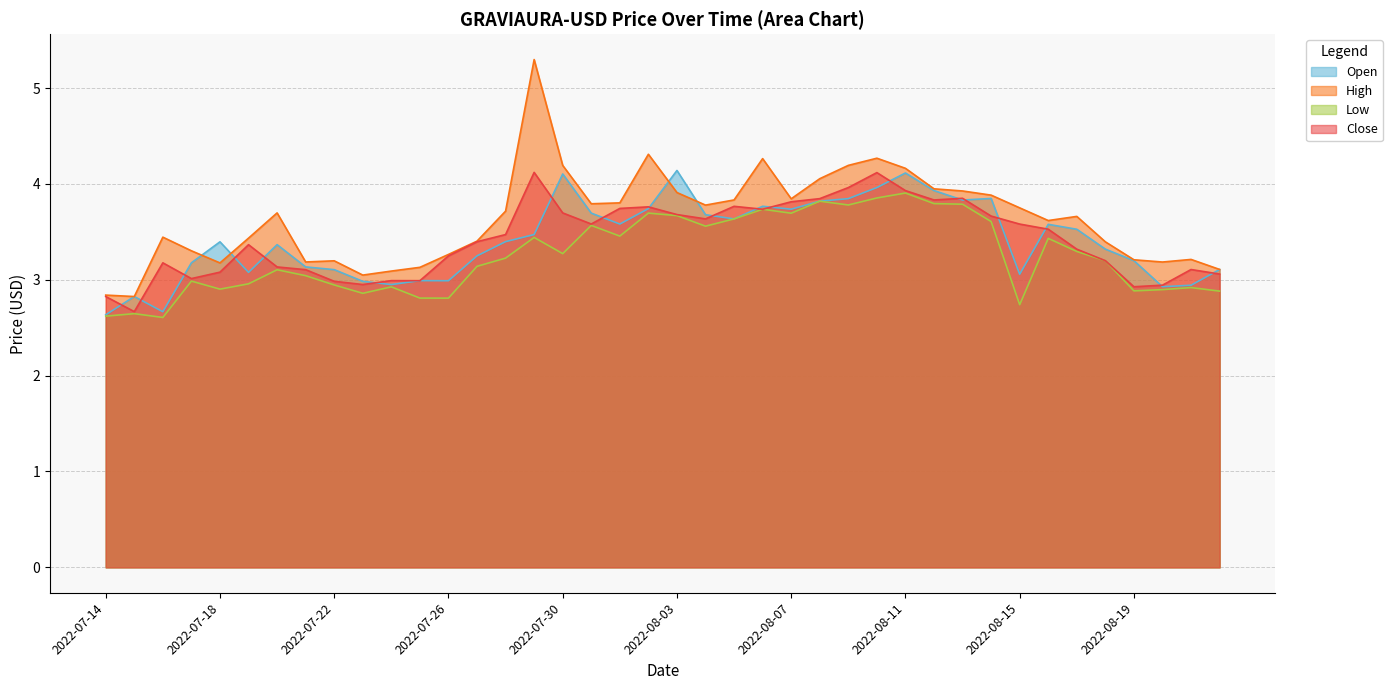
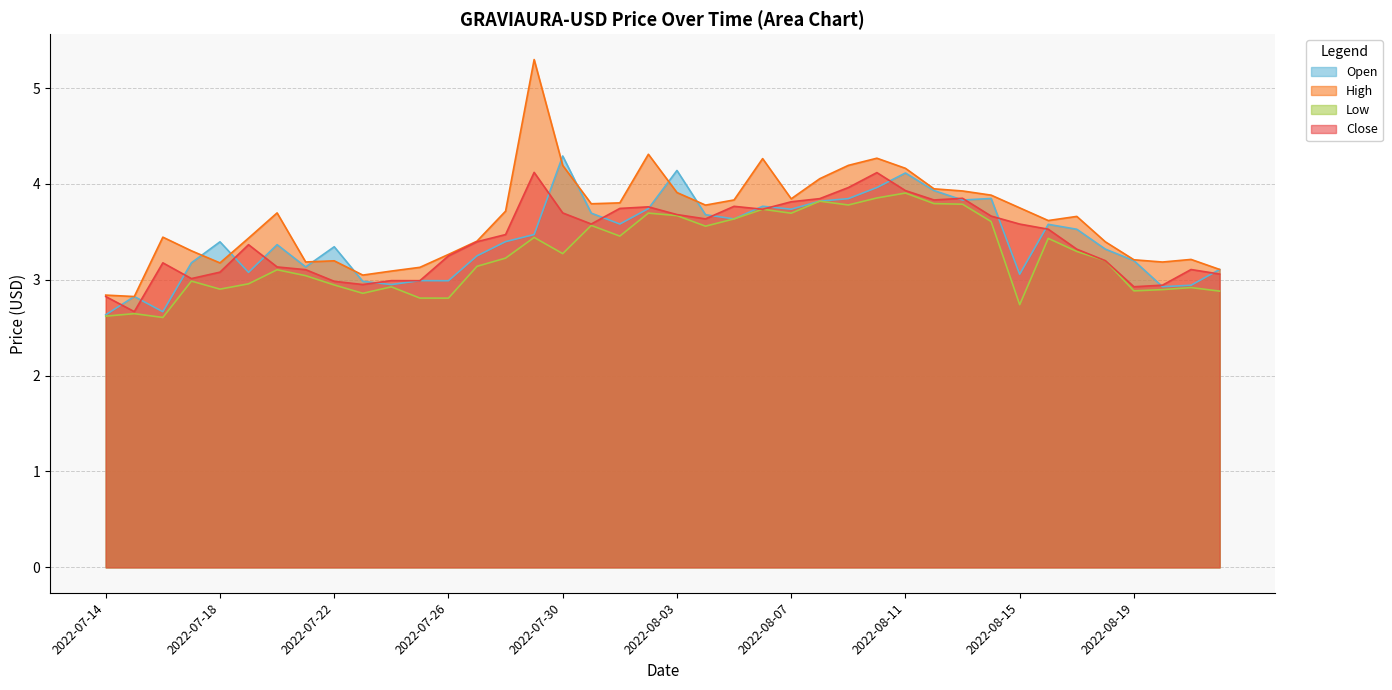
Open, 2022-07-22: 3.1 -> 3.3
Open, 2022-07-30: 4.1 -> 4.3
